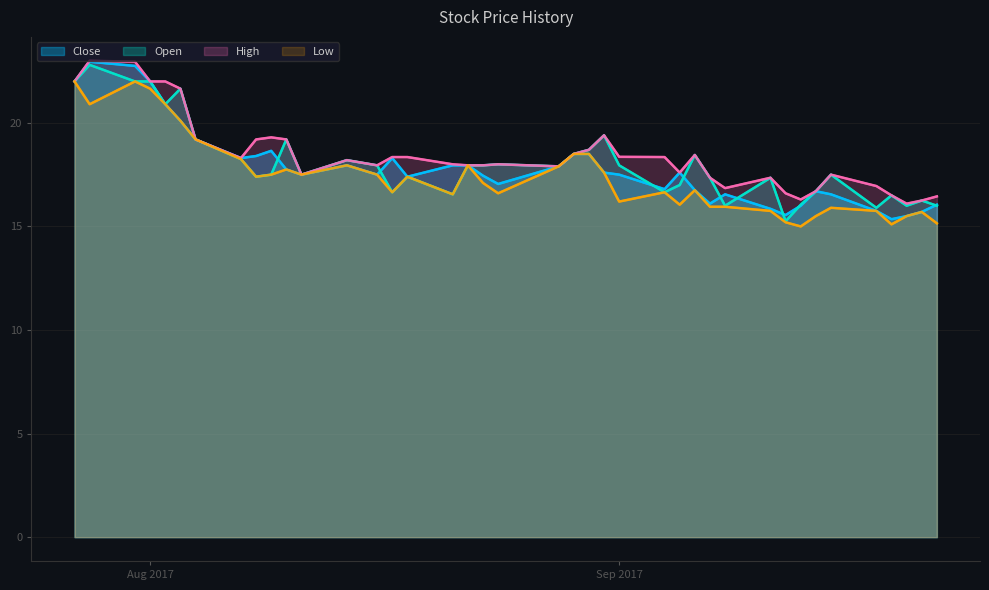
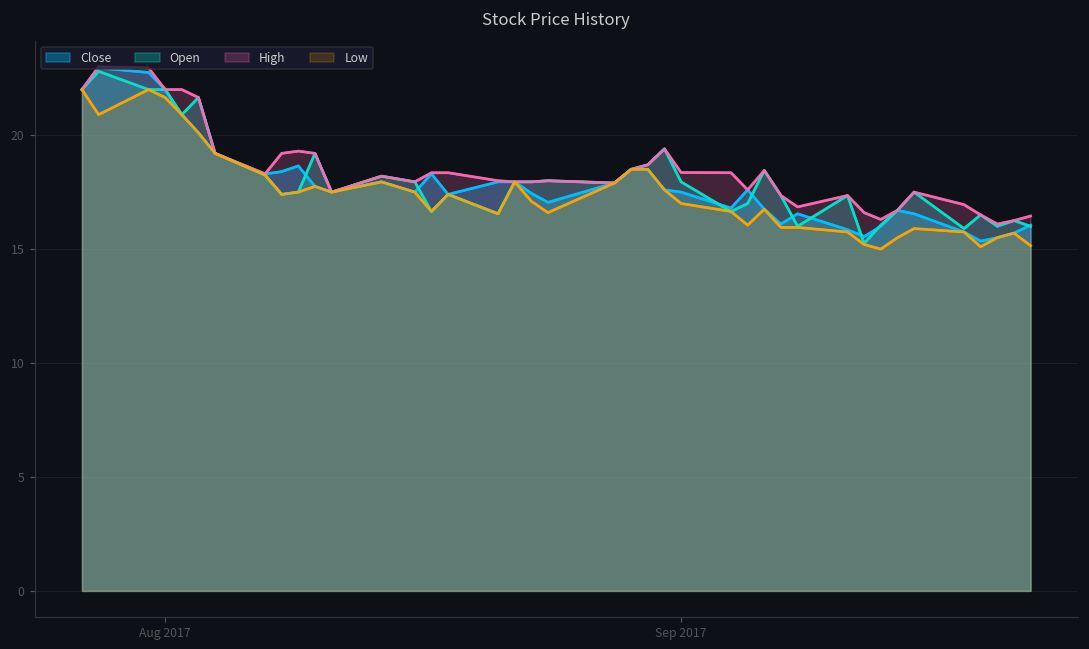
Low, Sep 2017: 16.2 -> 17.0
